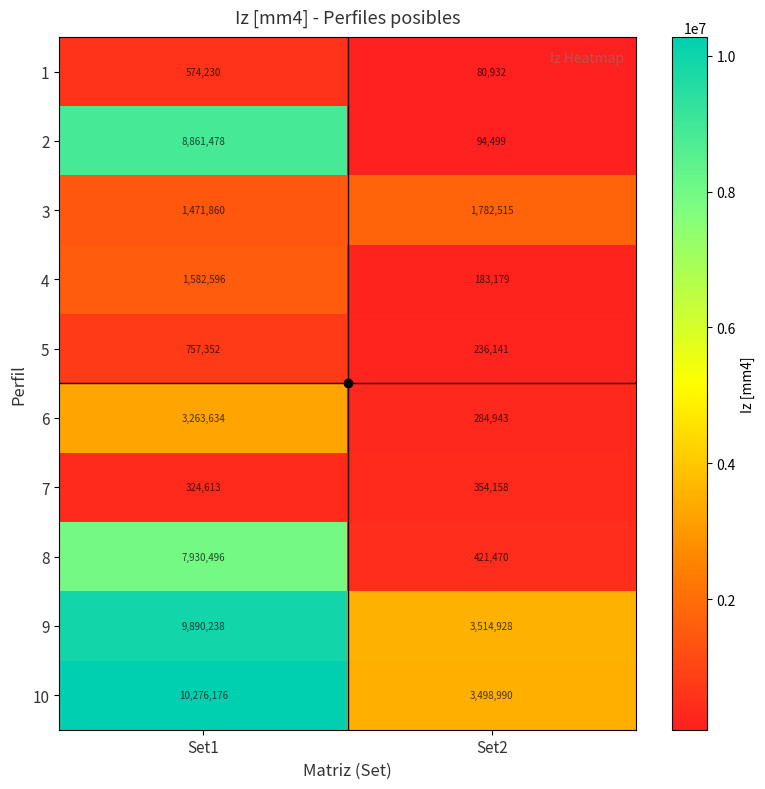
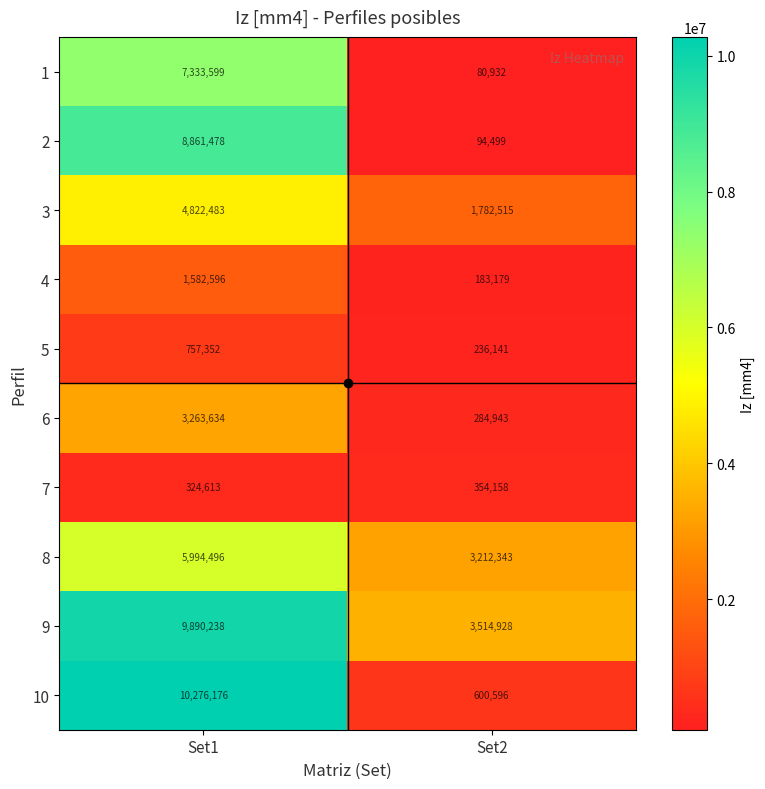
1, Set1: 574,230 -> 7,333,599
3, Set1: 1,471,860 -> 4,822,483
8, Set1: 7,930,496 -> 5,994,496
8, Set2: 421,470 -> 3,212,343
10, Set2: 3,498,990 -> 600,596
